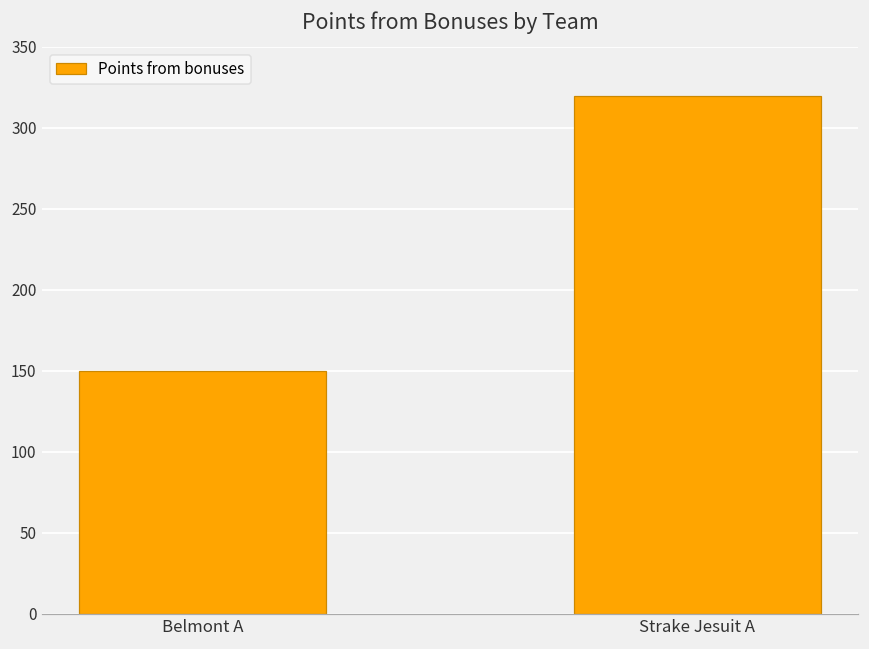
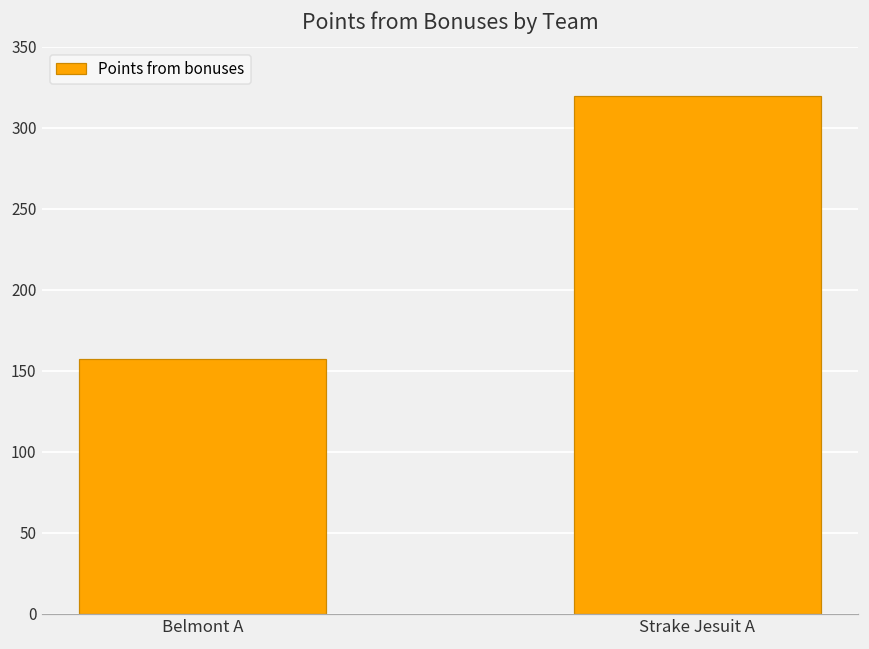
Belmont A: 150 -> 158
